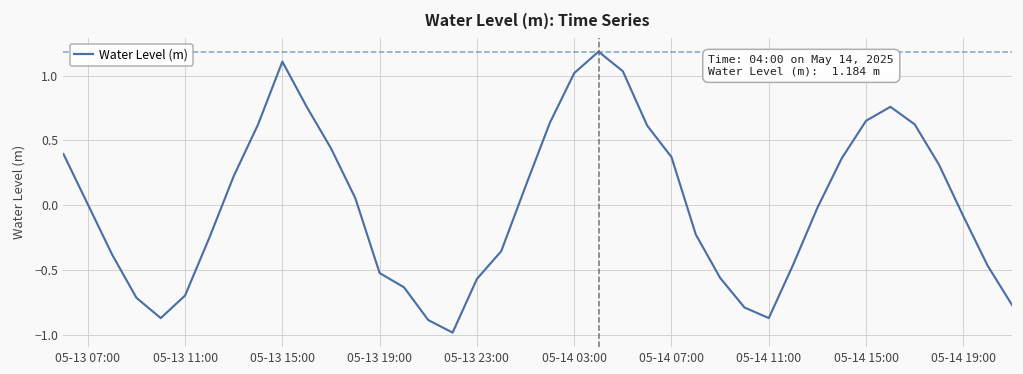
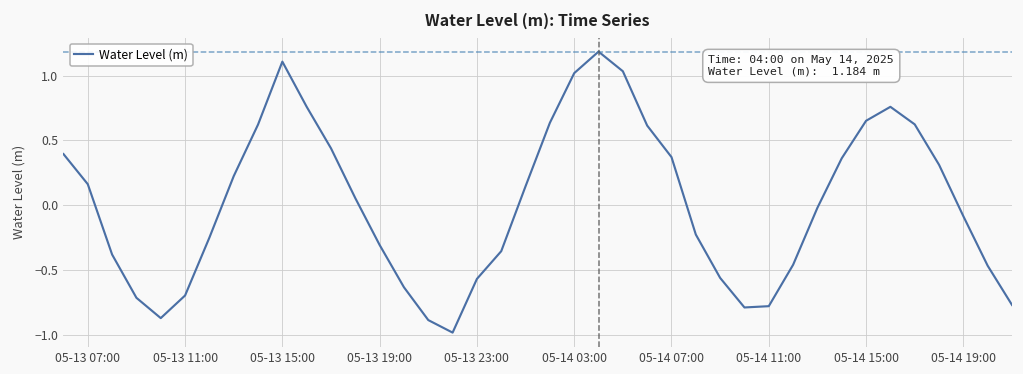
05-13 07:00: 0.01 -> 0.16
05-13 19:00: -0.52 -> -0.30
05-14 11:00: -0.87 -> -0.78
